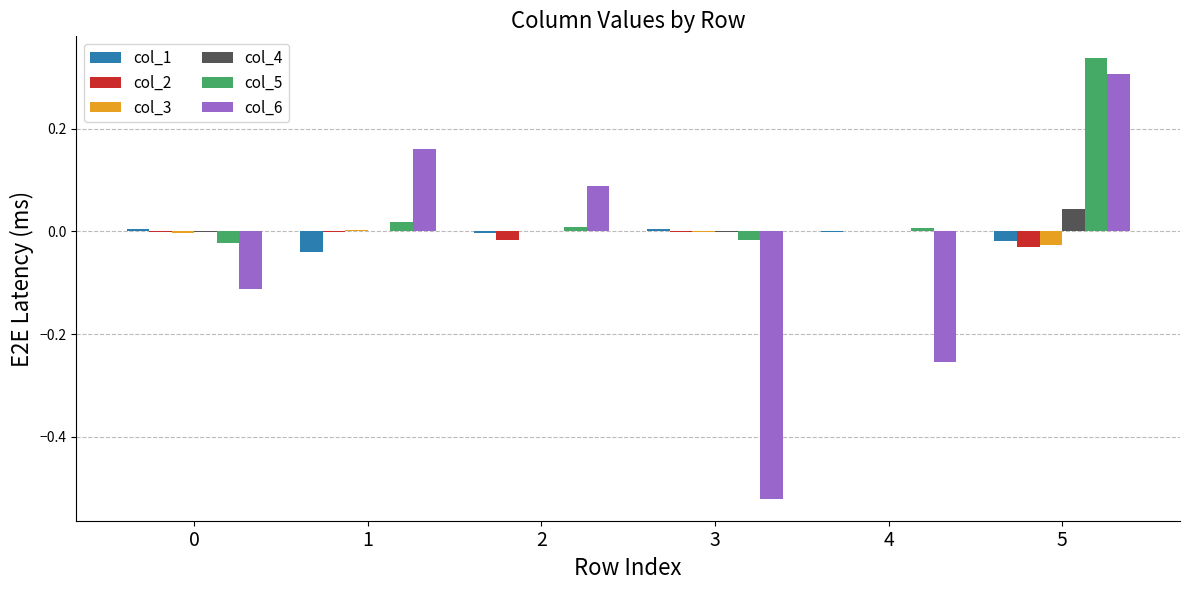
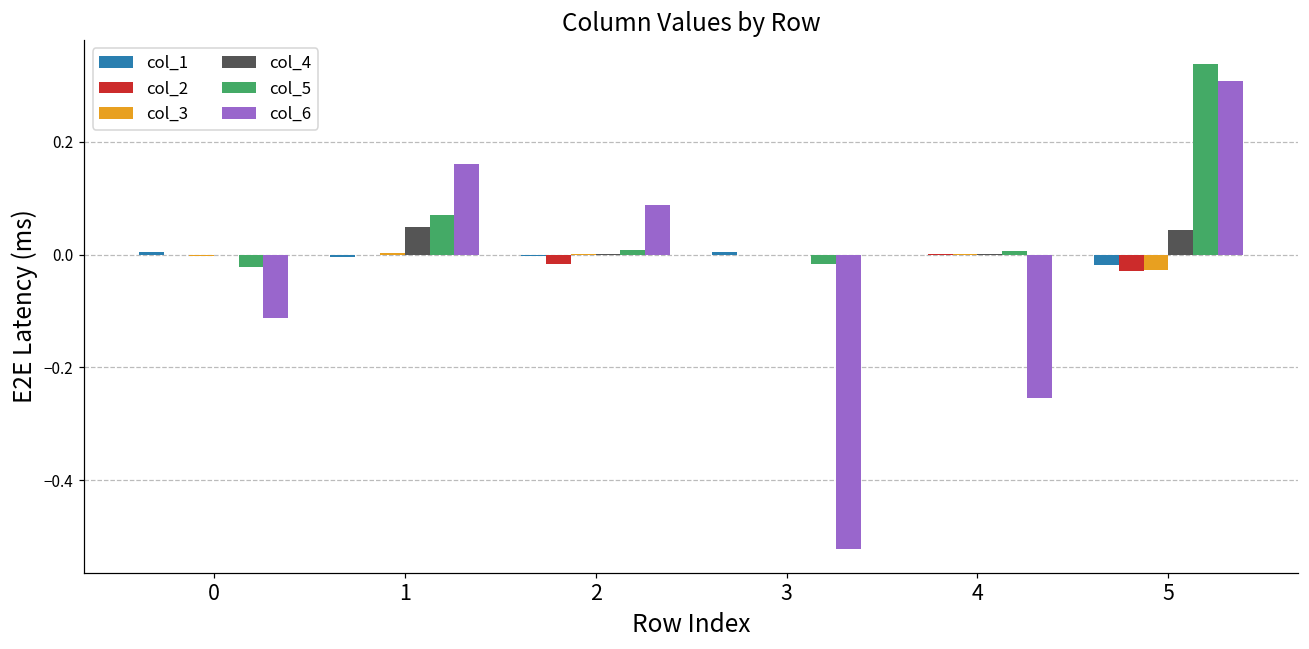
col_1, 1: -0.04 -> 0.00
col_4, 1: 0.00 -> 0.05
col_5, 1: 0.02 -> 0.07
